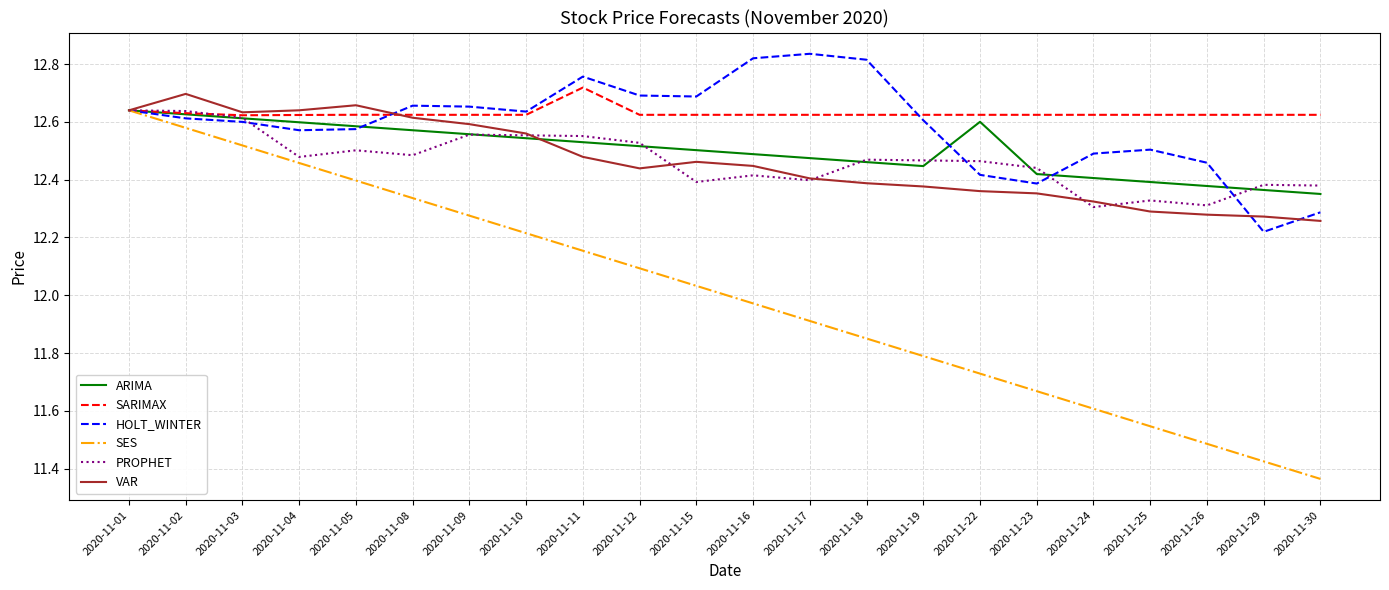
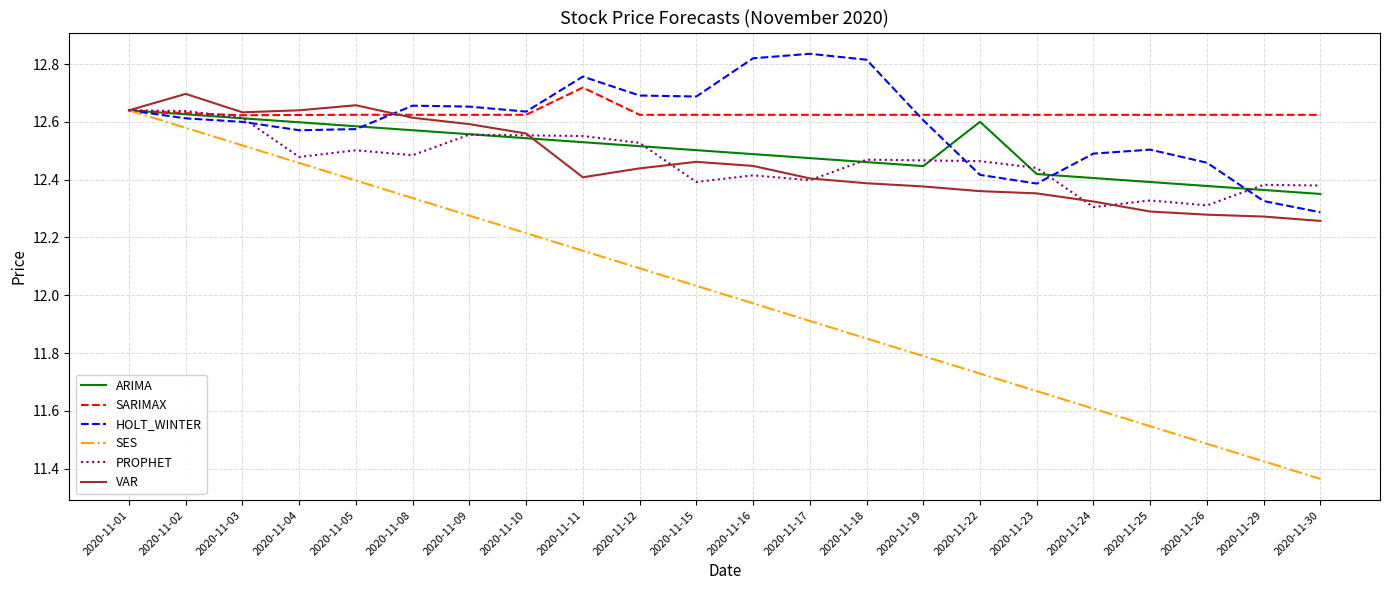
VAR, 2020-11-11: 12.48 -> 12.41
HOLT_WINTER, 2020-11-29: 12.22 -> 12.33
